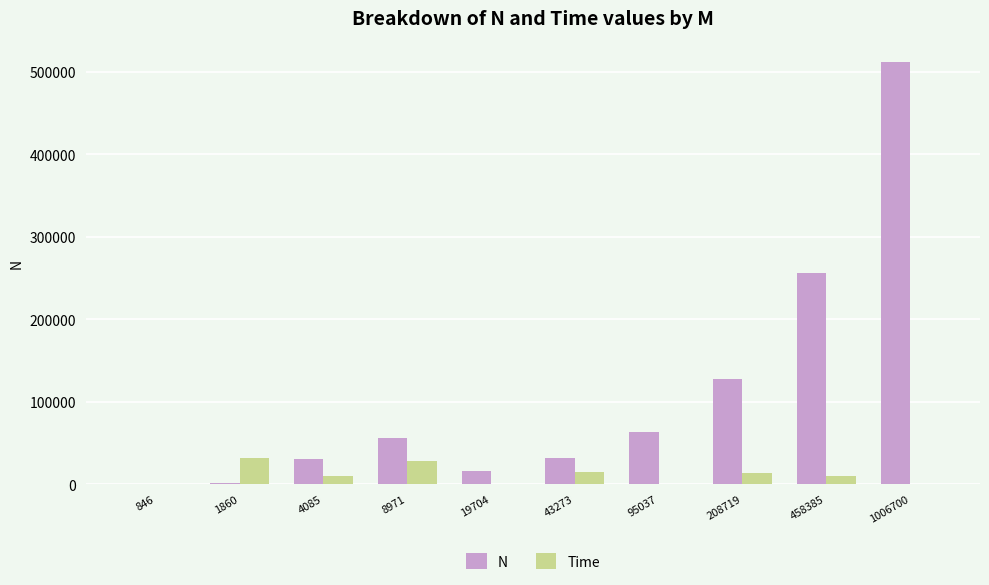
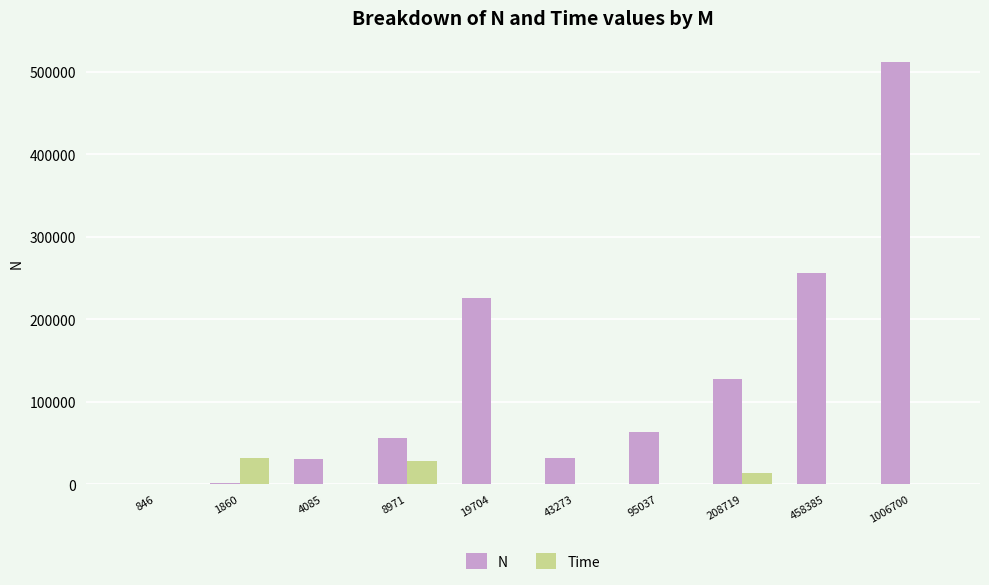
Time, 4085: 10000 -> 0
N, 19704: 20000 -> 230000
Time, 43273: 20000 -> 0
Time, 458385: 10000 -> 0
